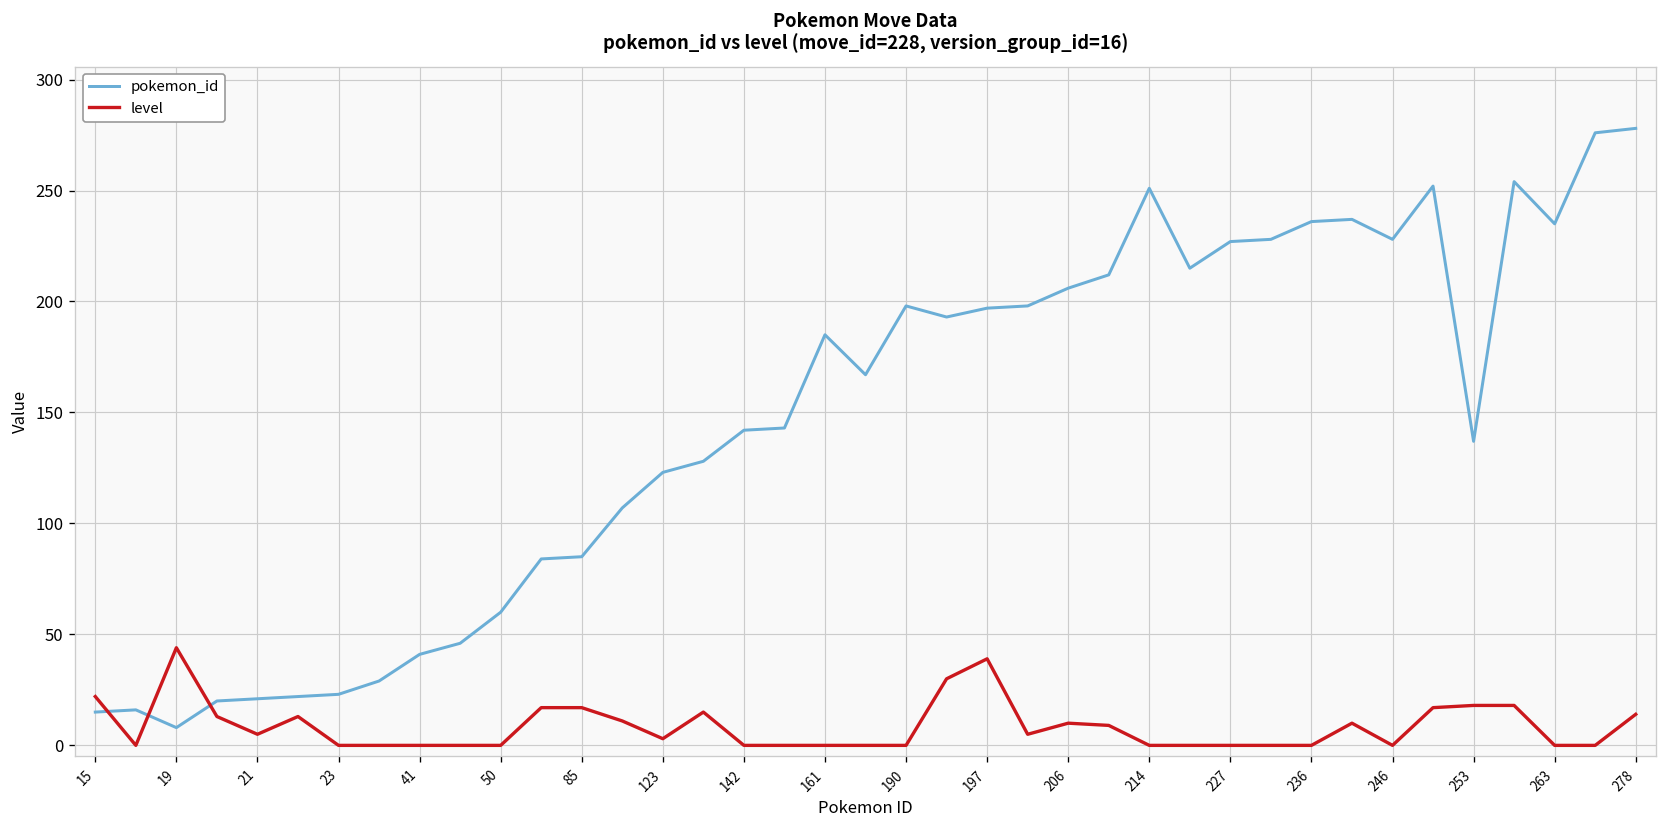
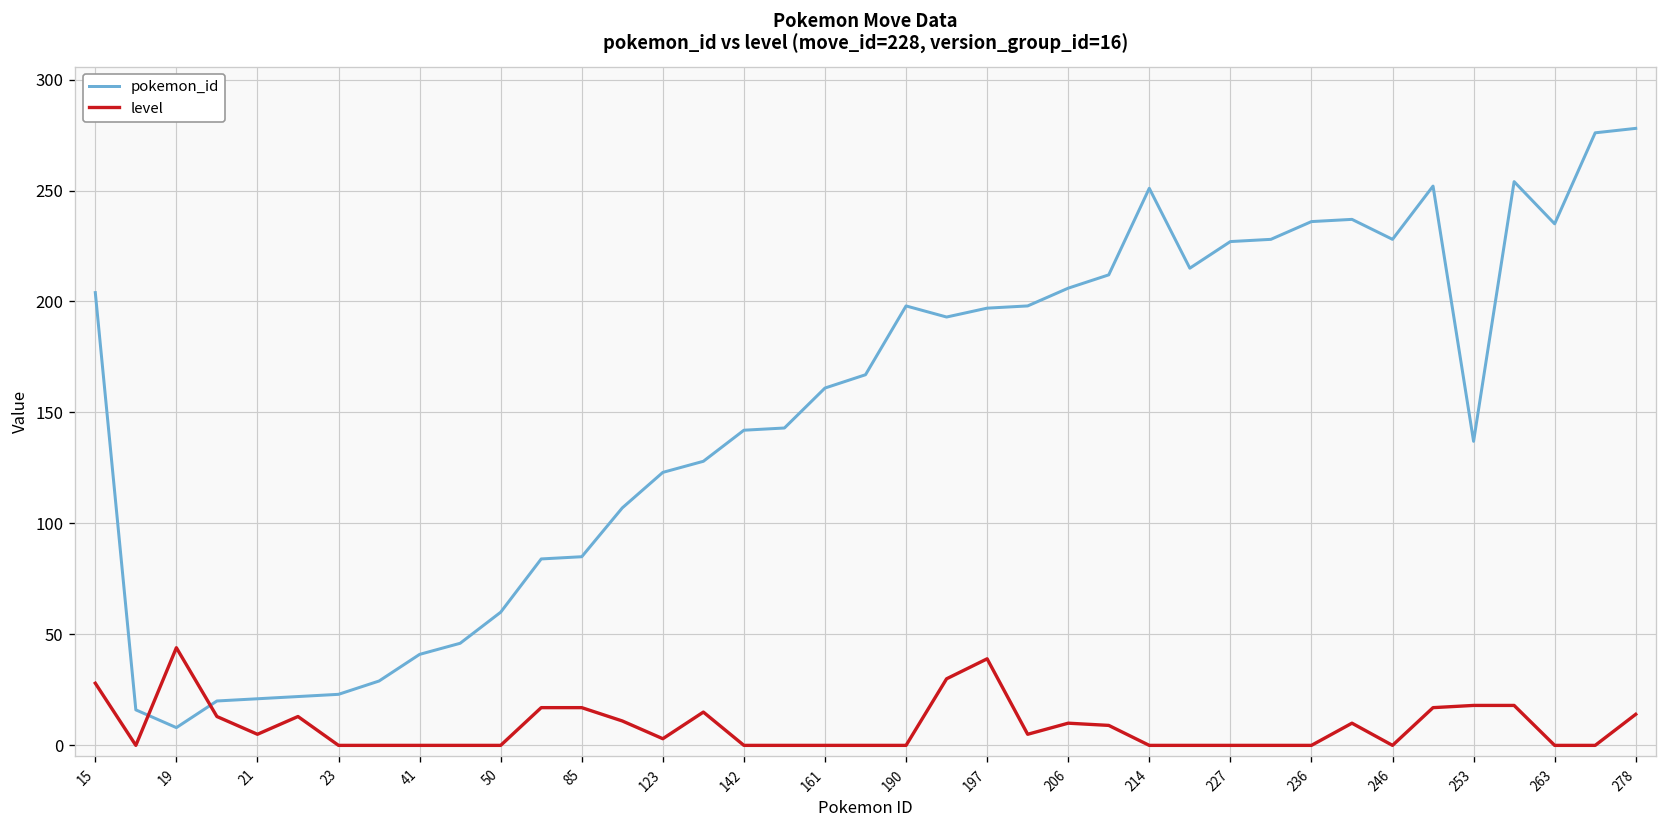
pokemon_id, 15: 15 -> 204
level, 15: 22 -> 28
pokemon_id, 161: 185 -> 161
